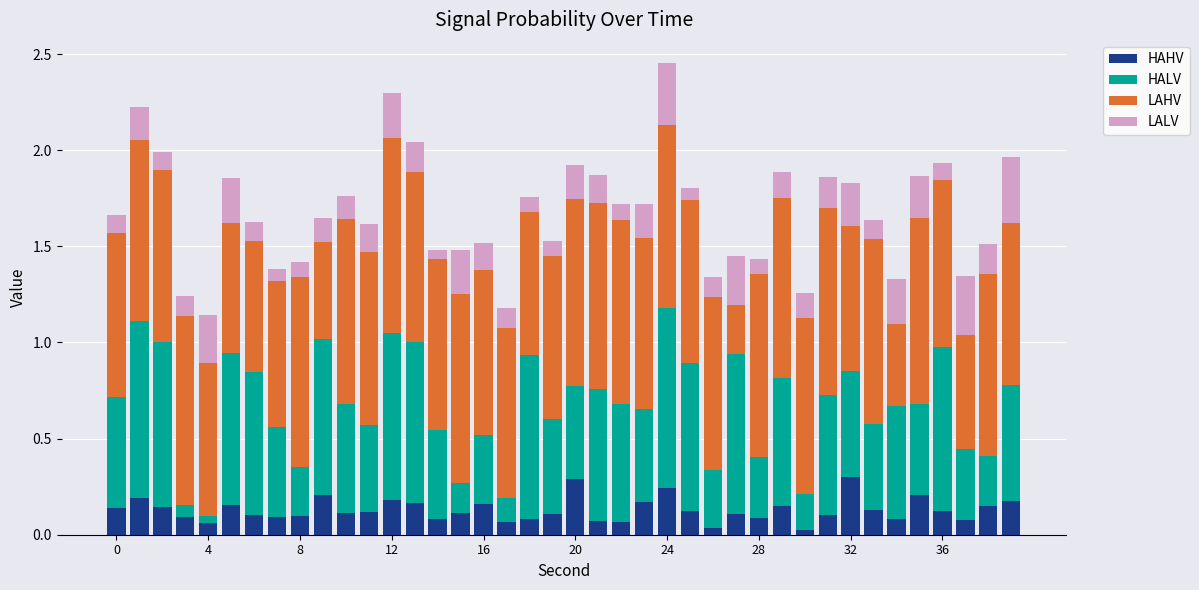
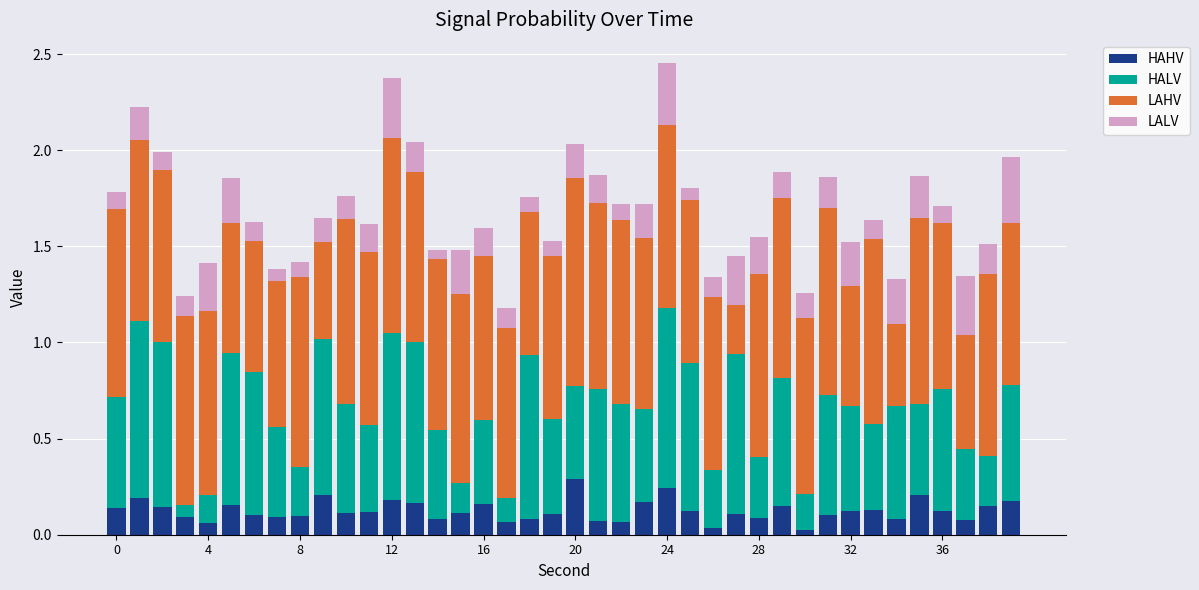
LAHV, 0: 0.85 -> 0.97
HALV, 4: 0.04 -> 0.15
LAHV, 4: 0.80 -> 0.96
LALV, 12: 0.23 -> 0.31
HALV, 16: 0.36 -> 0.44
LAHV, 20: 0.98 -> 1.08
LALV, 28: 0.08 -> 0.19
HAHV, 32: 0.30 -> 0.12
LAHV, 32: 0.76 -> 0.63
HALV, 36: 0.85 -> 0.63
